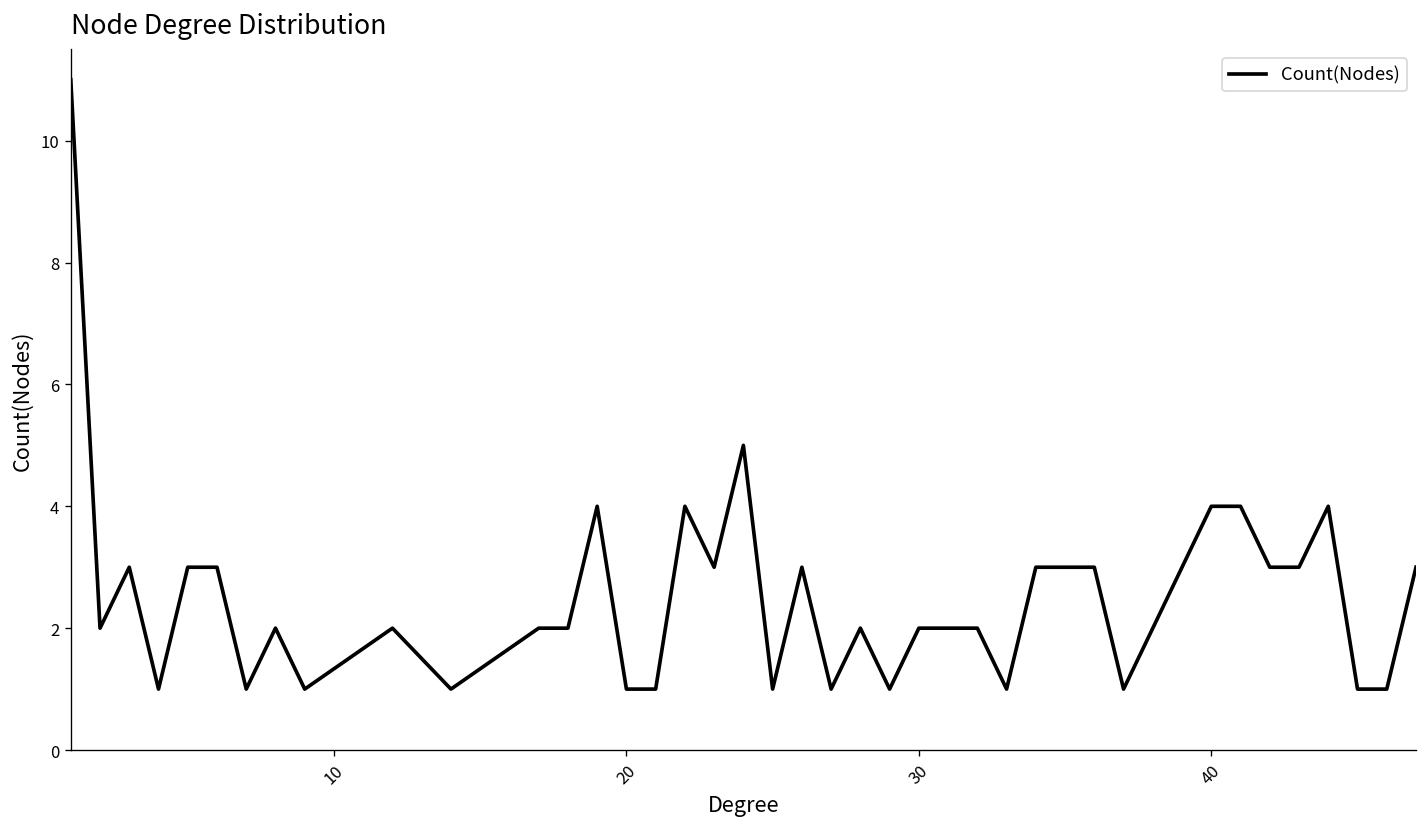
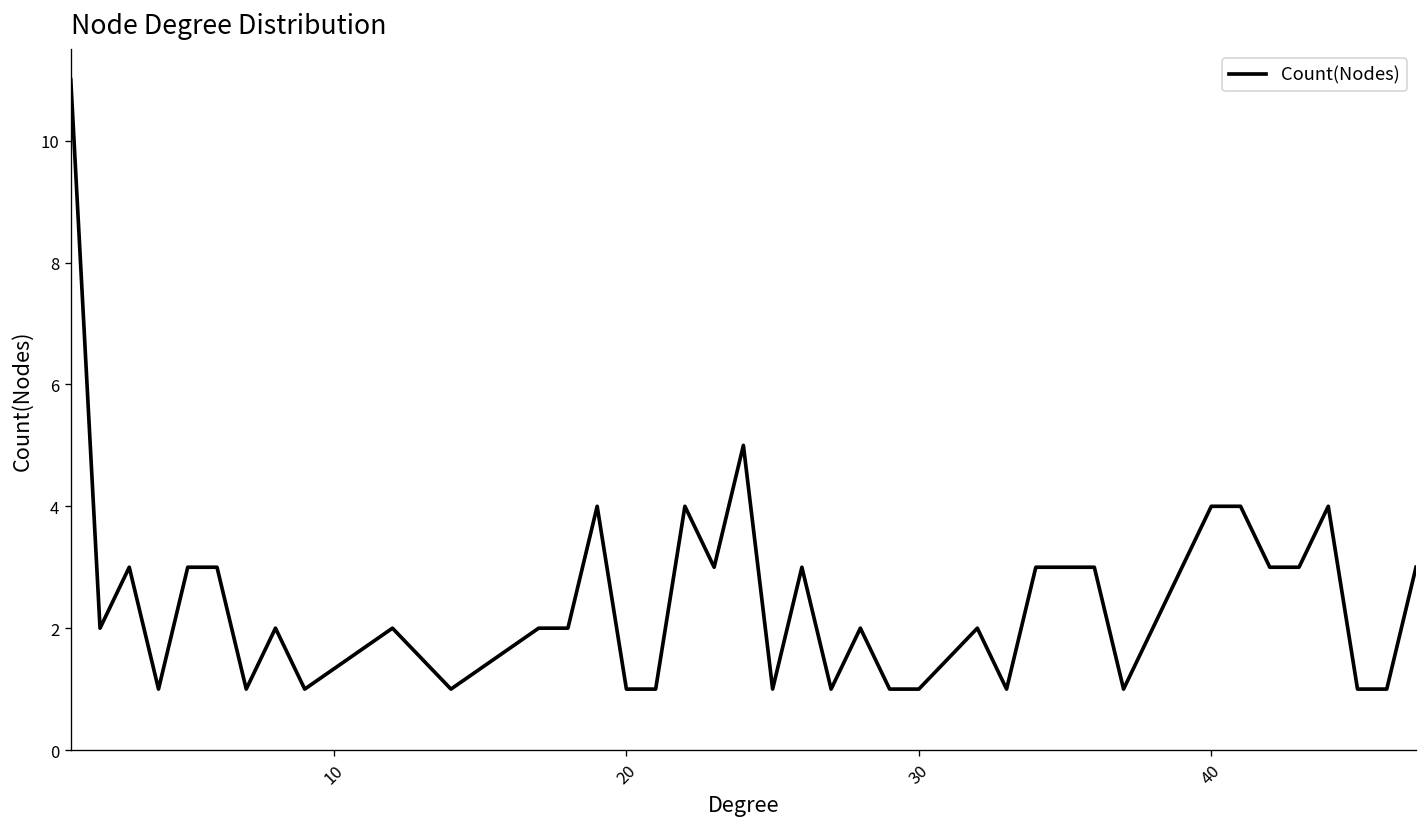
30: 2 -> 1
